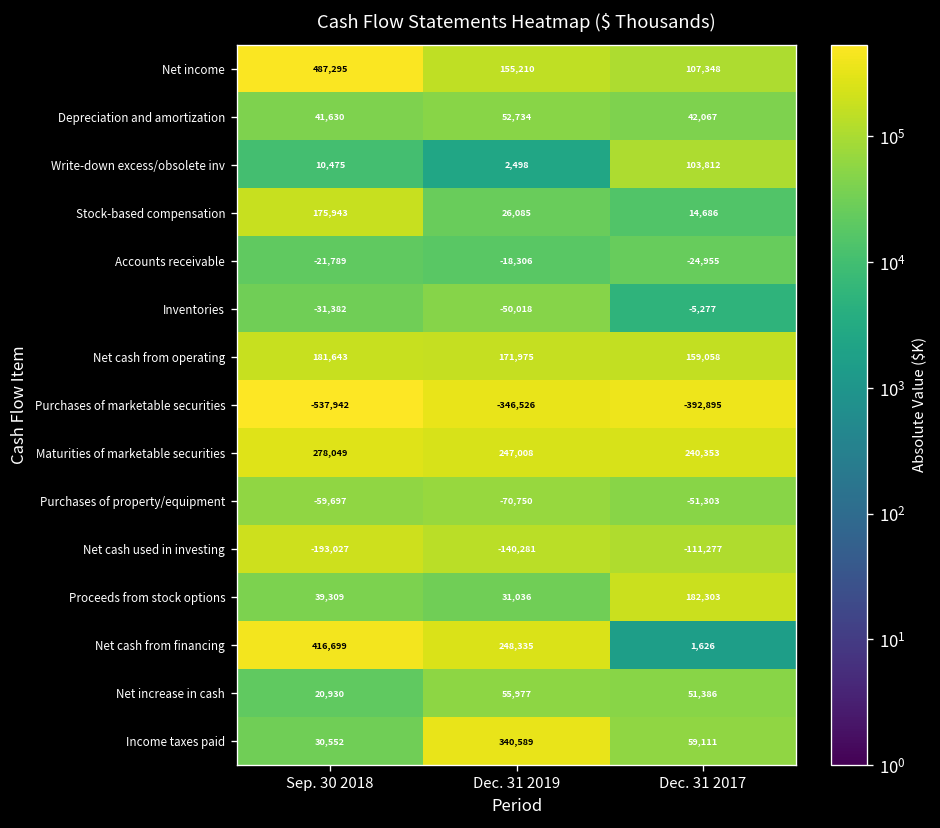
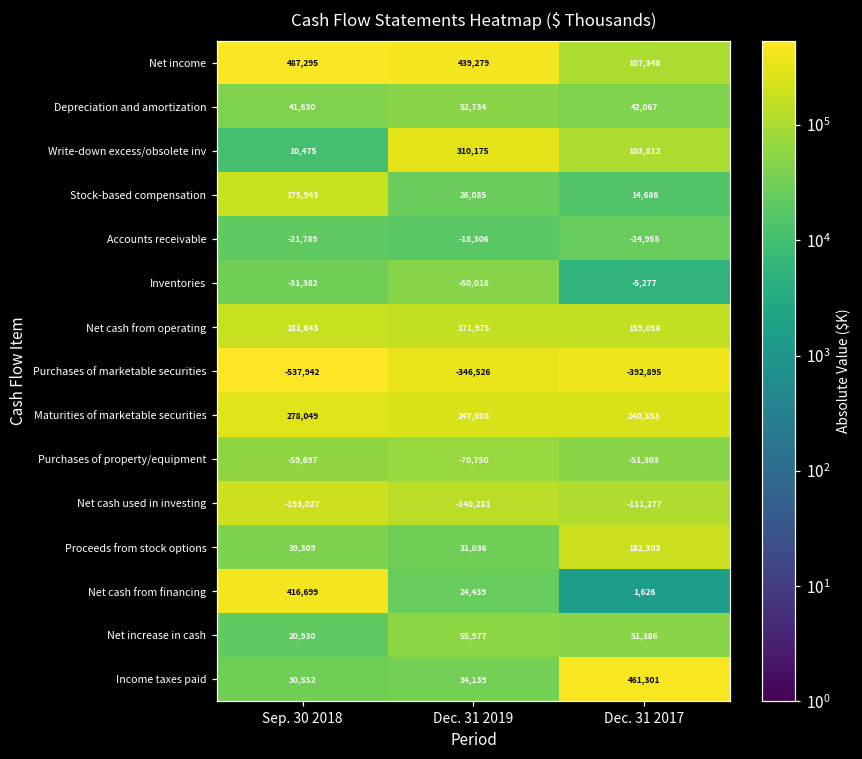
Net income, Dec. 31 2019: 155,210 -> 439,279
Write-down excess/obsolete inv, Dec. 31 2019: 2,498 -> 310,175
Net cash from financing, Dec. 31 2019: 248,335 -> 24,439
Income taxes paid, Dec. 31 2019: 340,589 -> 34,139
Income taxes paid, Dec. 31 2017: 59,111 -> 461,301
